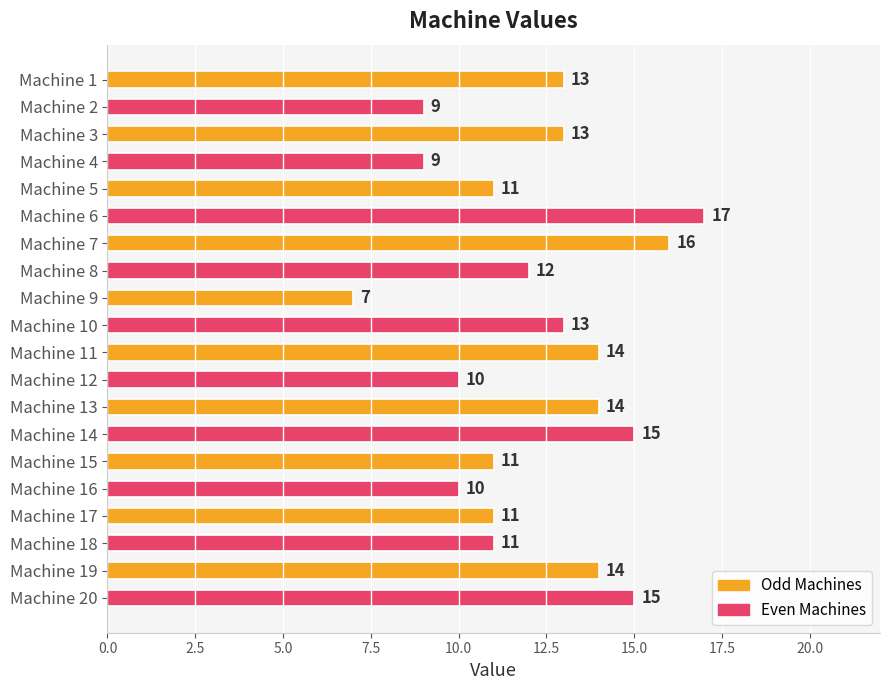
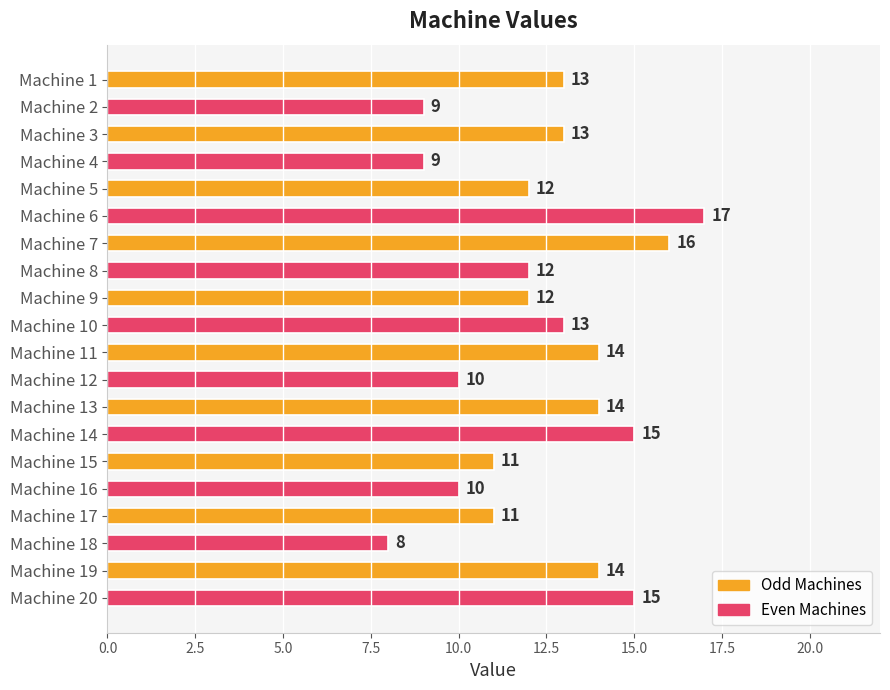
Machine 5: 11 -> 12
Machine 9: 7 -> 12
Machine 18: 11 -> 8
